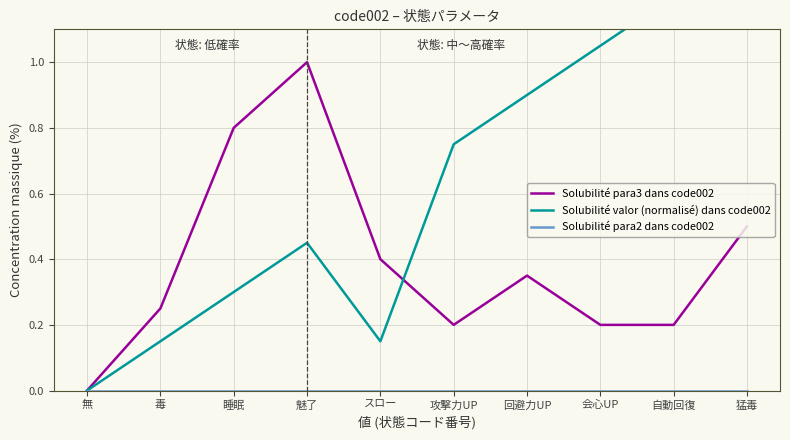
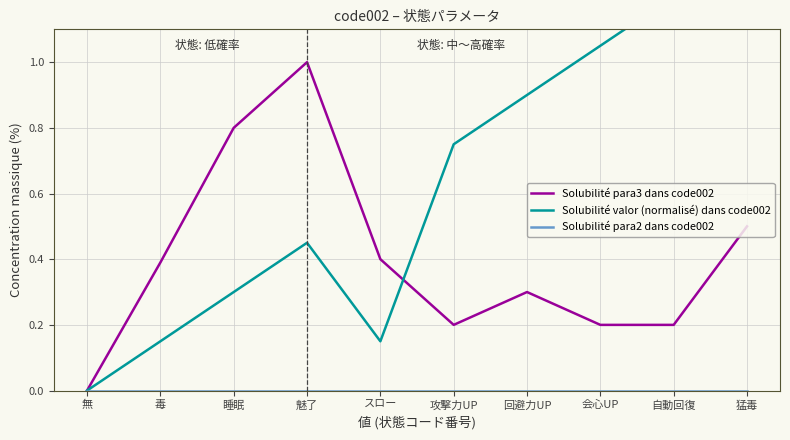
Solubilité para3 dans code002, 毒: 0.25 -> 0.39
Solubilité para3 dans code002, 回避力UP: 0.35 -> 0.30
